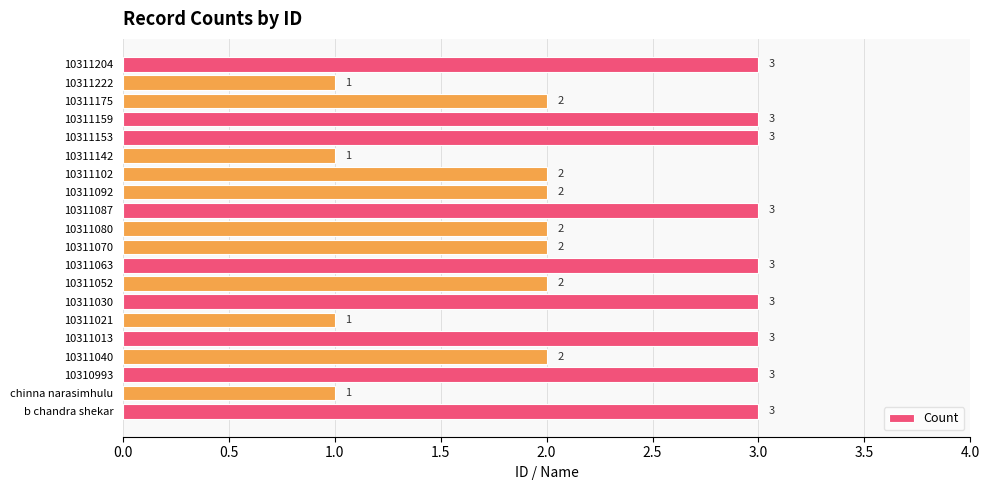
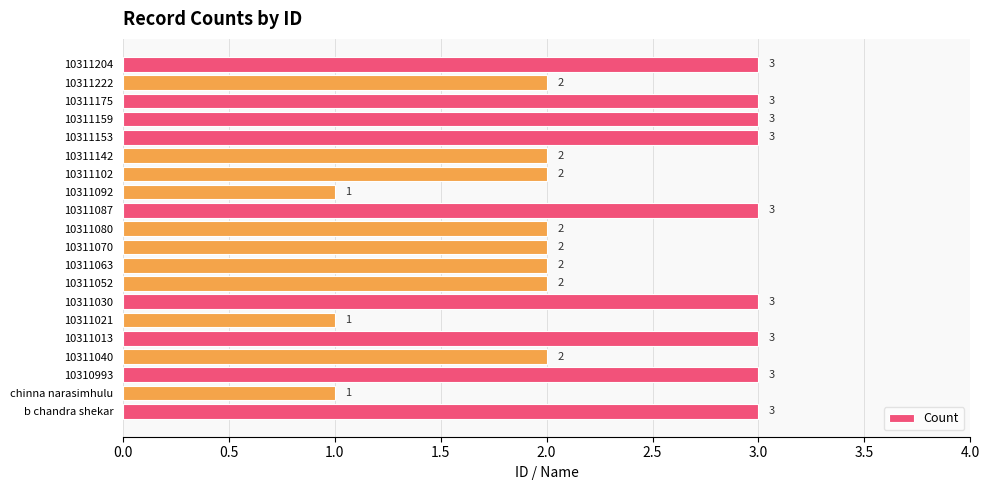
10311222: 1 -> 2
10311175: 2 -> 3
10311142: 1 -> 2
10311092: 2 -> 1
10311063: 3 -> 2
